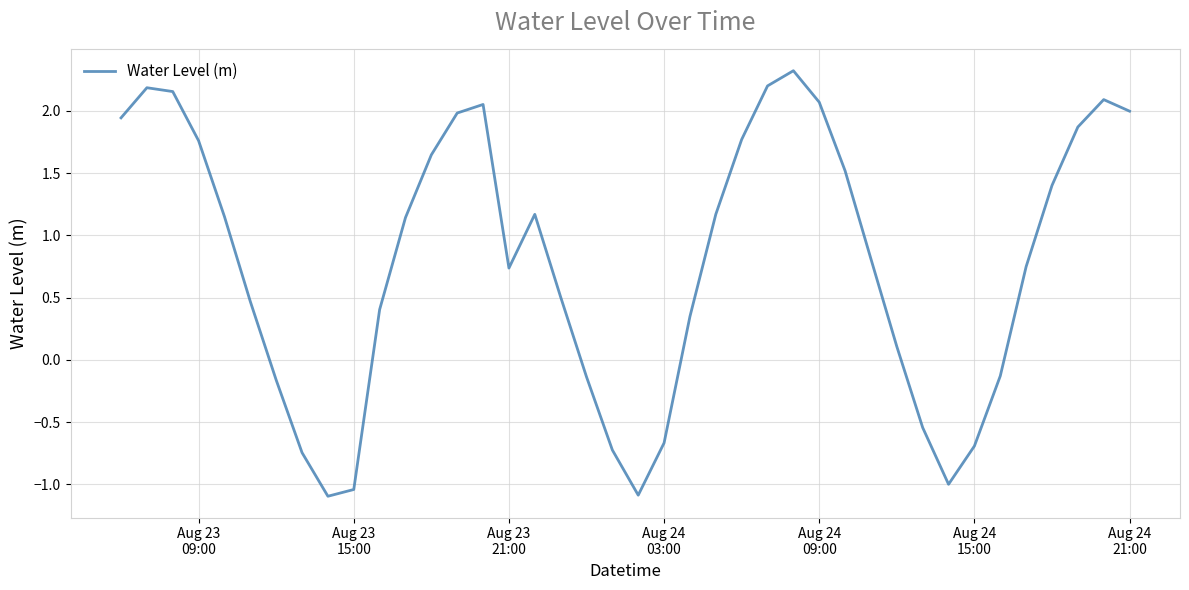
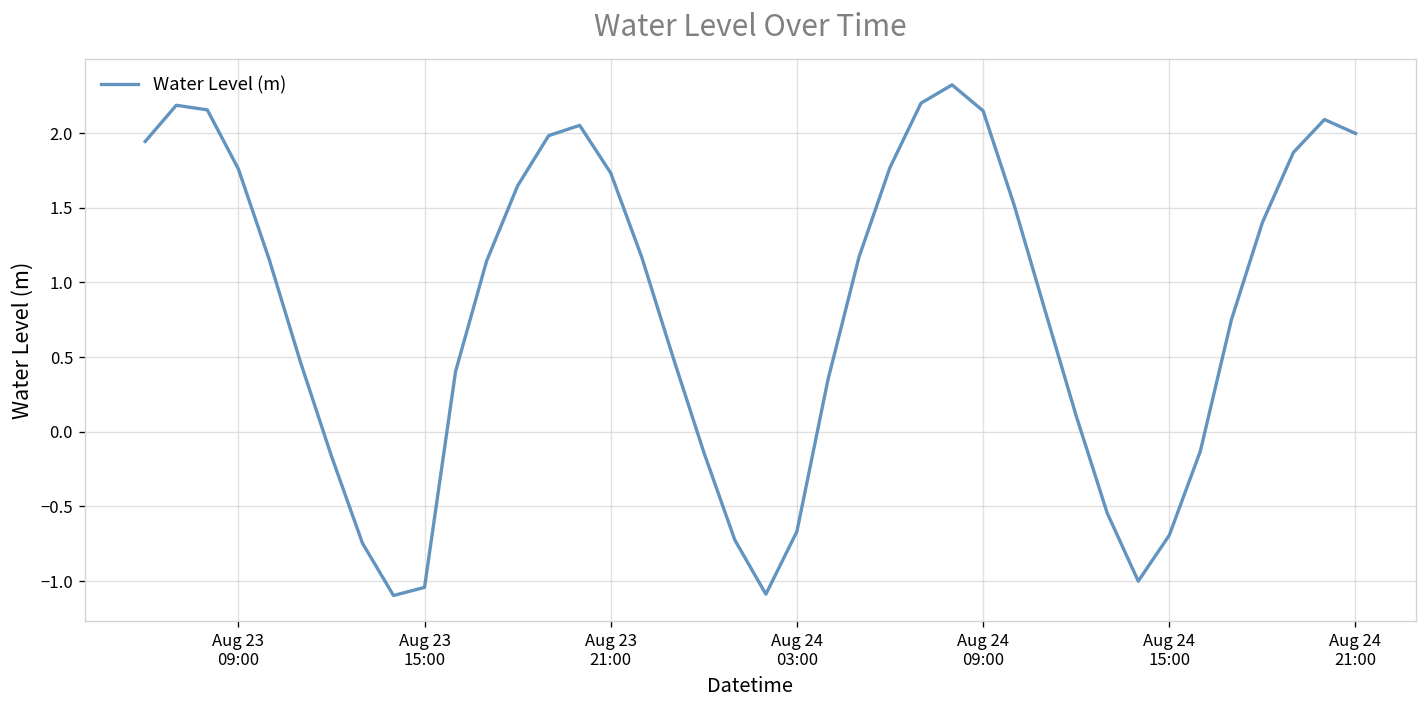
Aug 23 21:00: 0.74 -> 1.73
Aug 24 09:00: 2.07 -> 2.15
